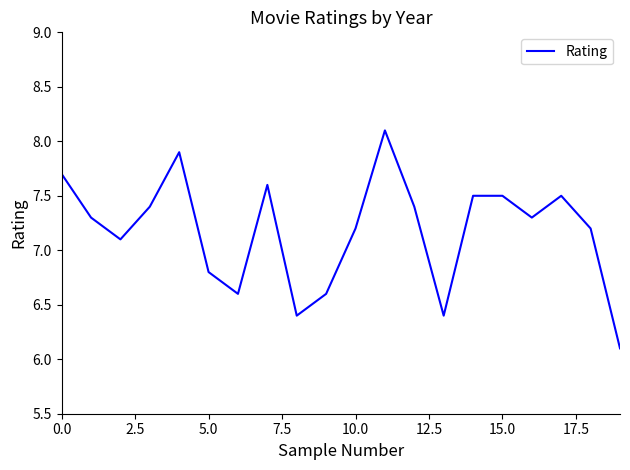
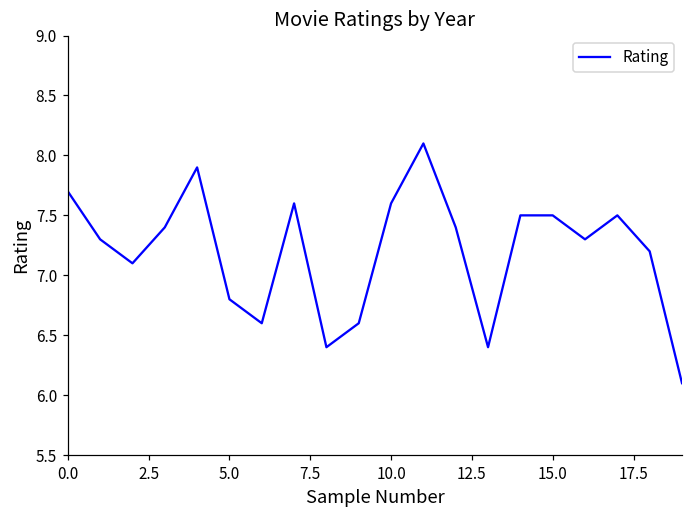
10.0: 7.2 -> 7.6
